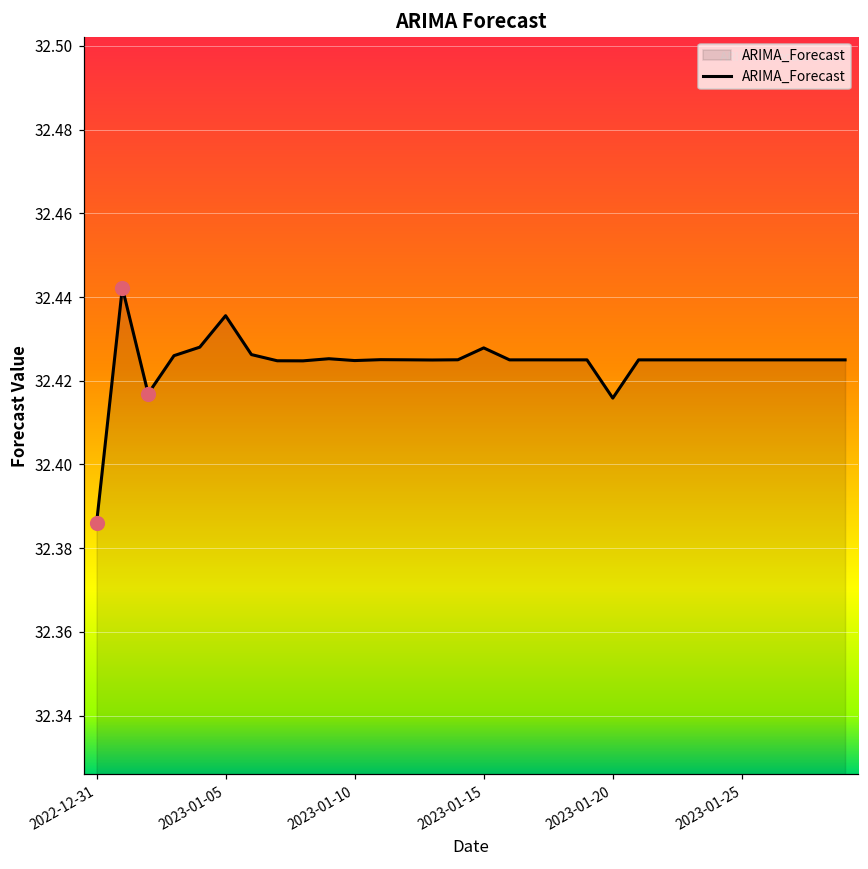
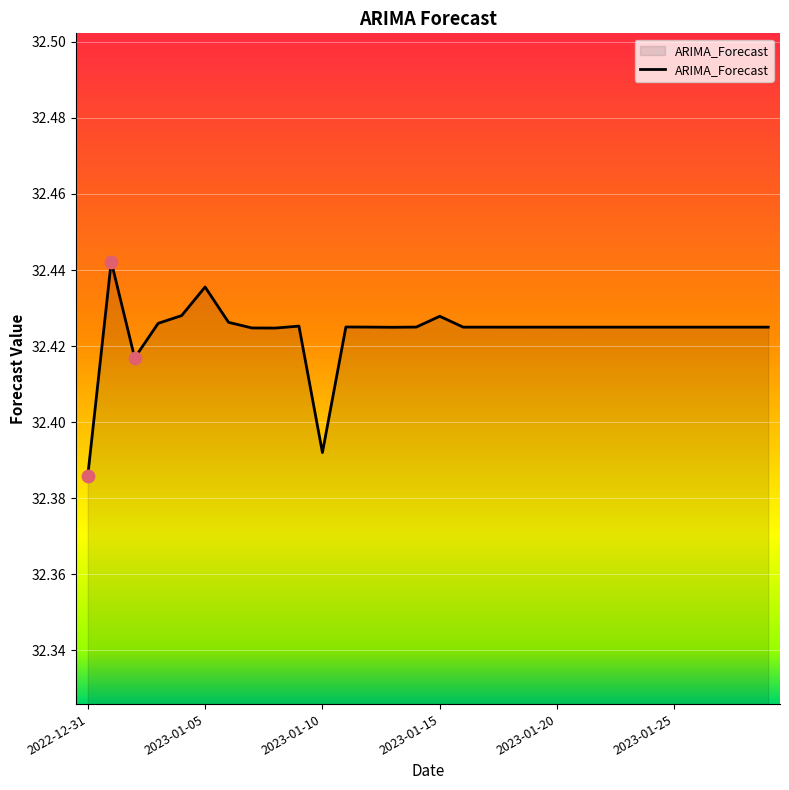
ARIMA_Forecast, 2023-01-10: 32.425 -> 32.392
ARIMA_Forecast, 2023-01-20: 32.416 -> 32.425
